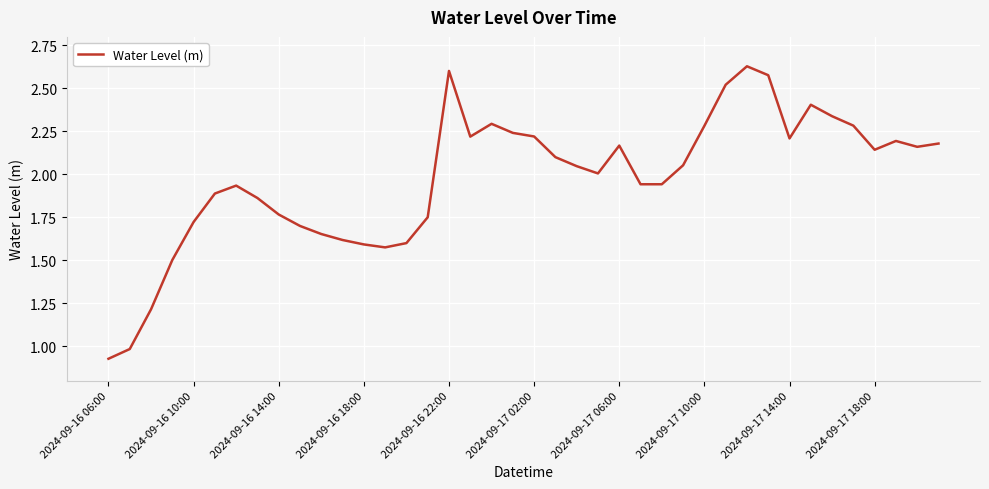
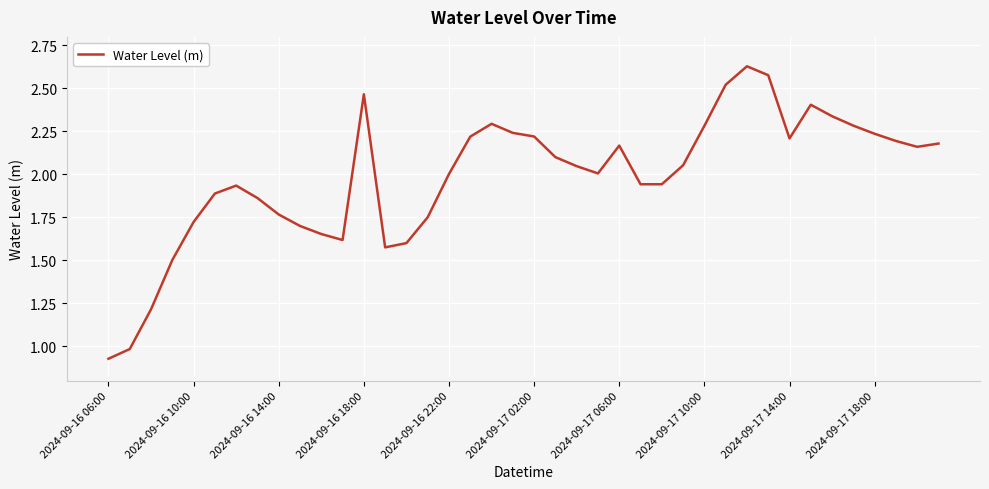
2024-09-16 18:00: 1.59 -> 2.47
2024-09-16 22:00: 2.60 -> 2.00
2024-09-17 18:00: 2.14 -> 2.24
